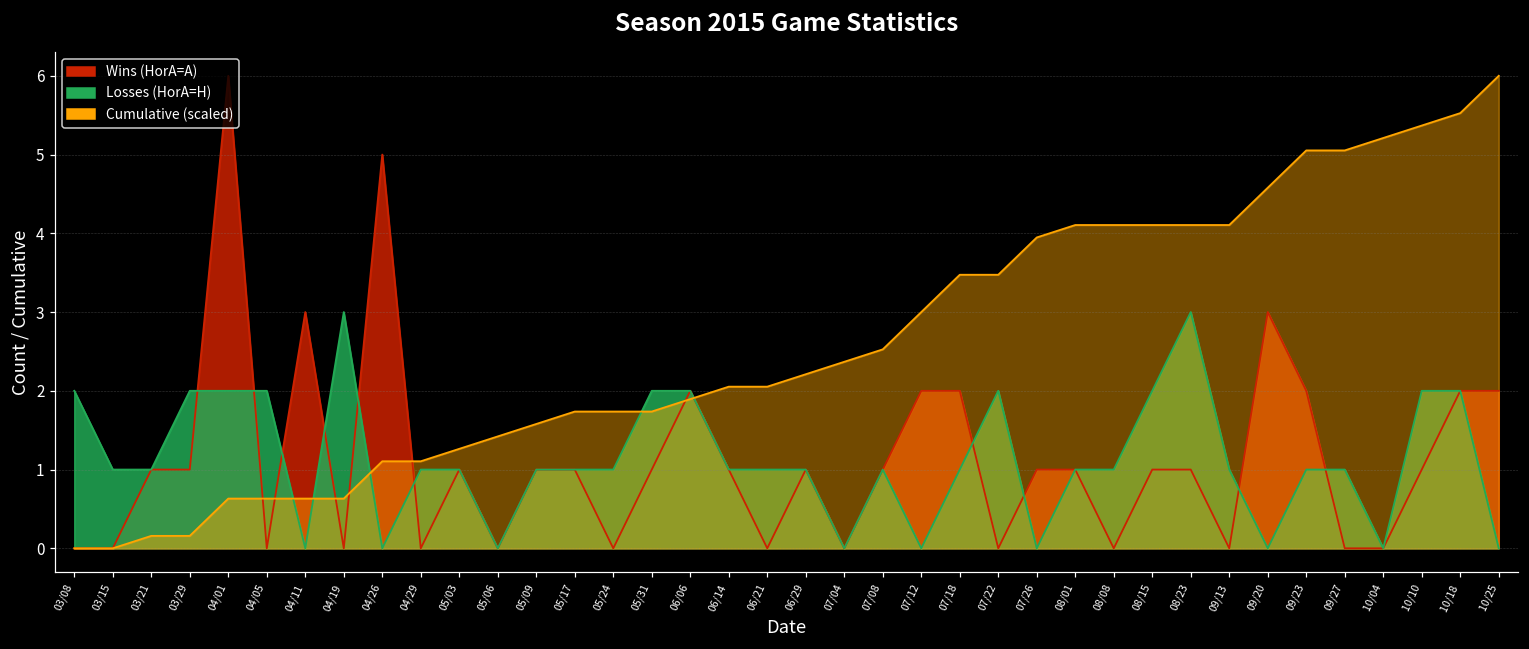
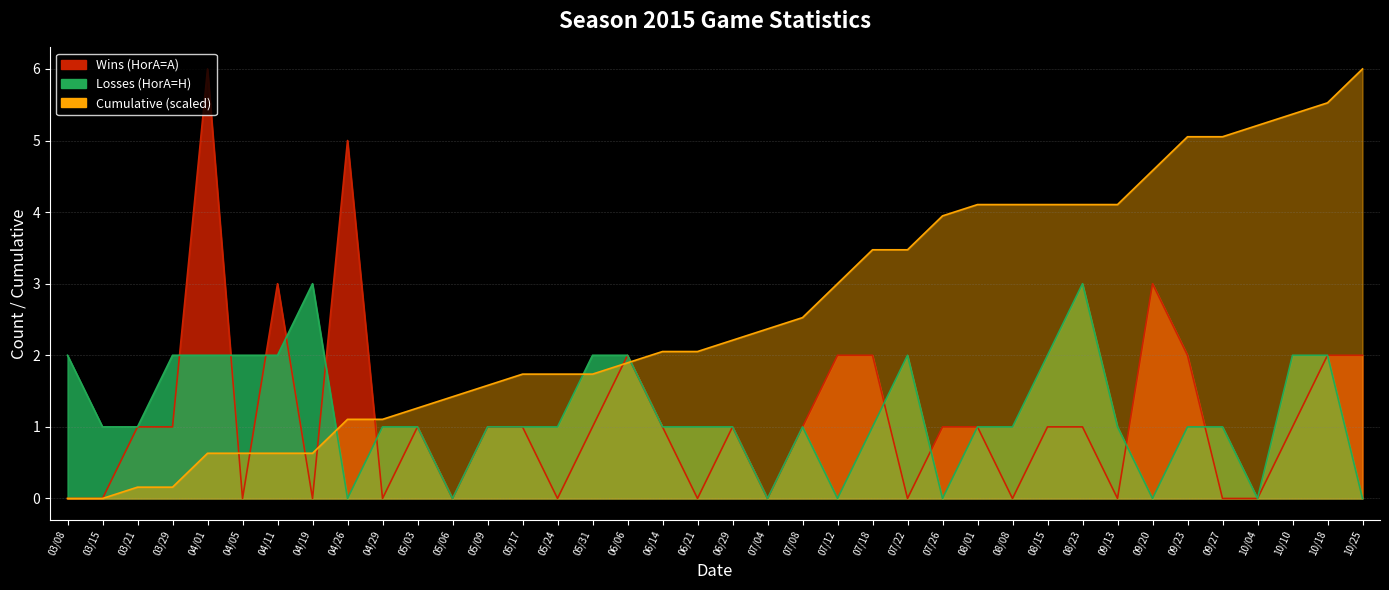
Losses (HorA=H), 04/11: 0 -> 2
